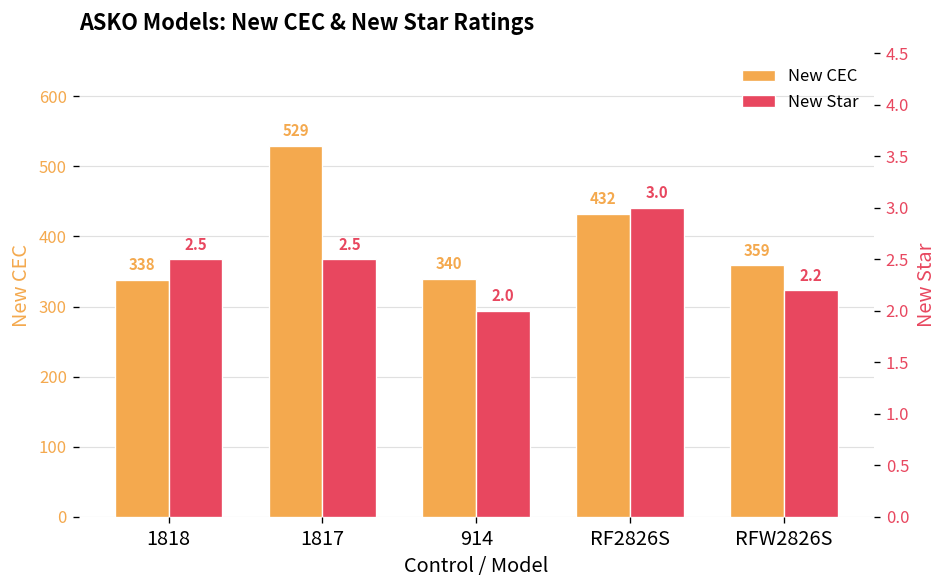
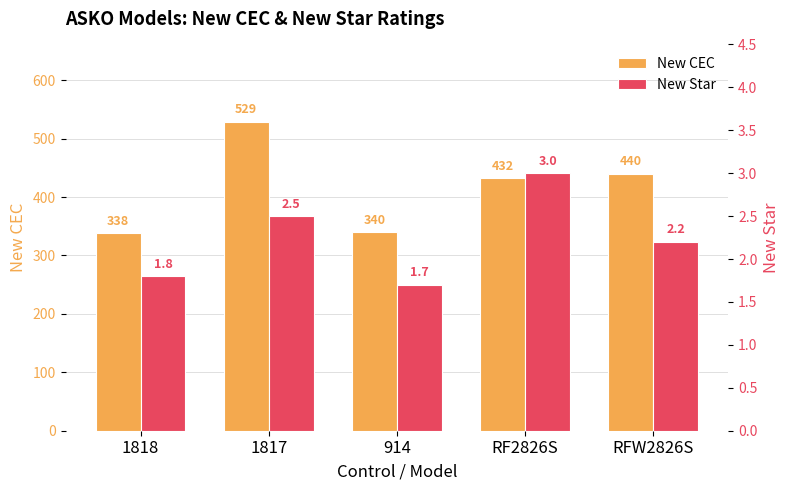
New CEC, RFW2826S: 359 -> 440
New Star, 1818: 2.5 -> 1.8
New Star, 914: 2.0 -> 1.7
